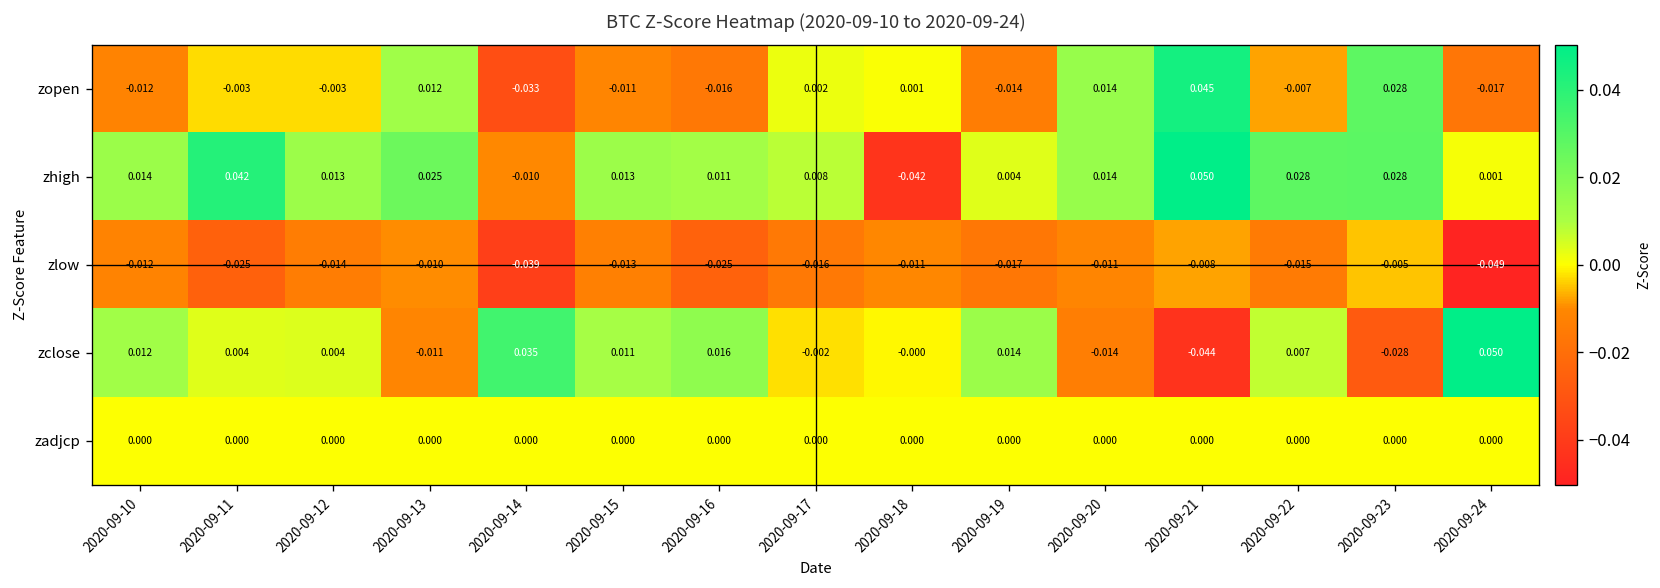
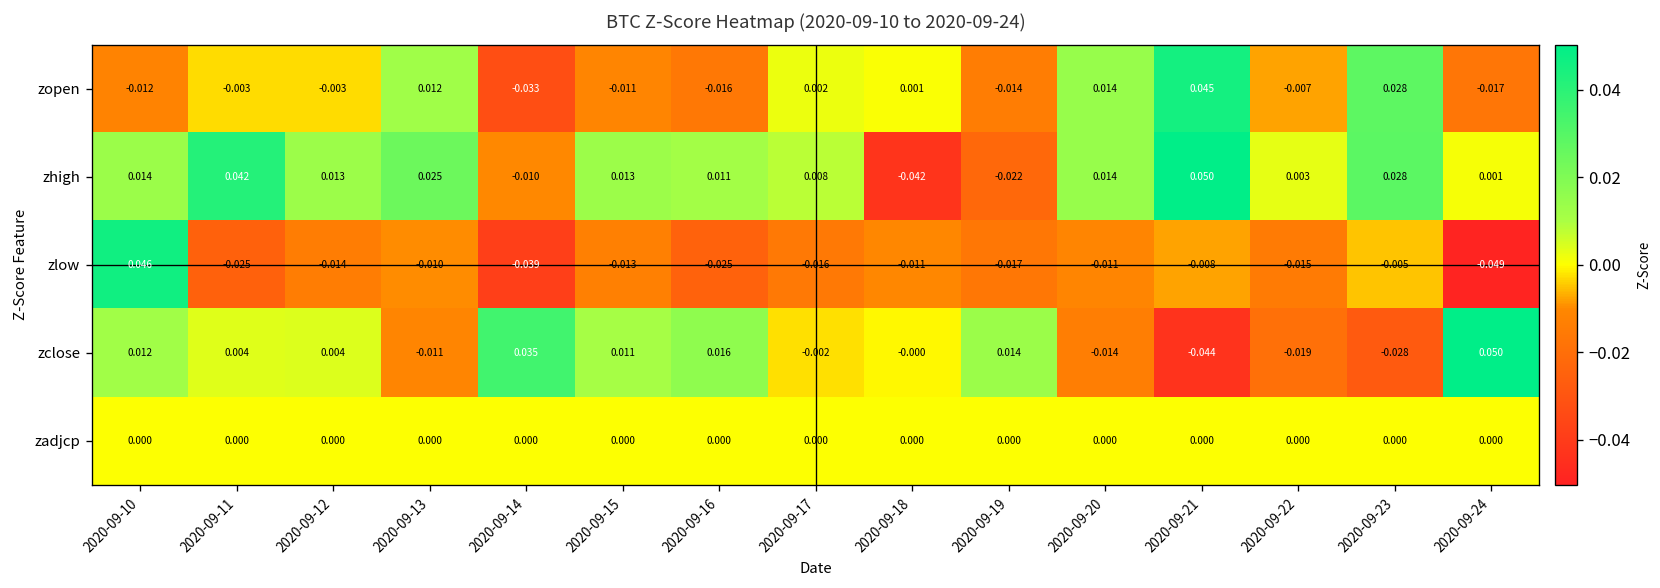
zhigh, 2020-09-19: 0.004 -> -0.022
zhigh, 2020-09-22: 0.028 -> 0.003
zlow, 2020-09-10: -0.012 -> 0.046
zclose, 2020-09-22: 0.007 -> -0.019
